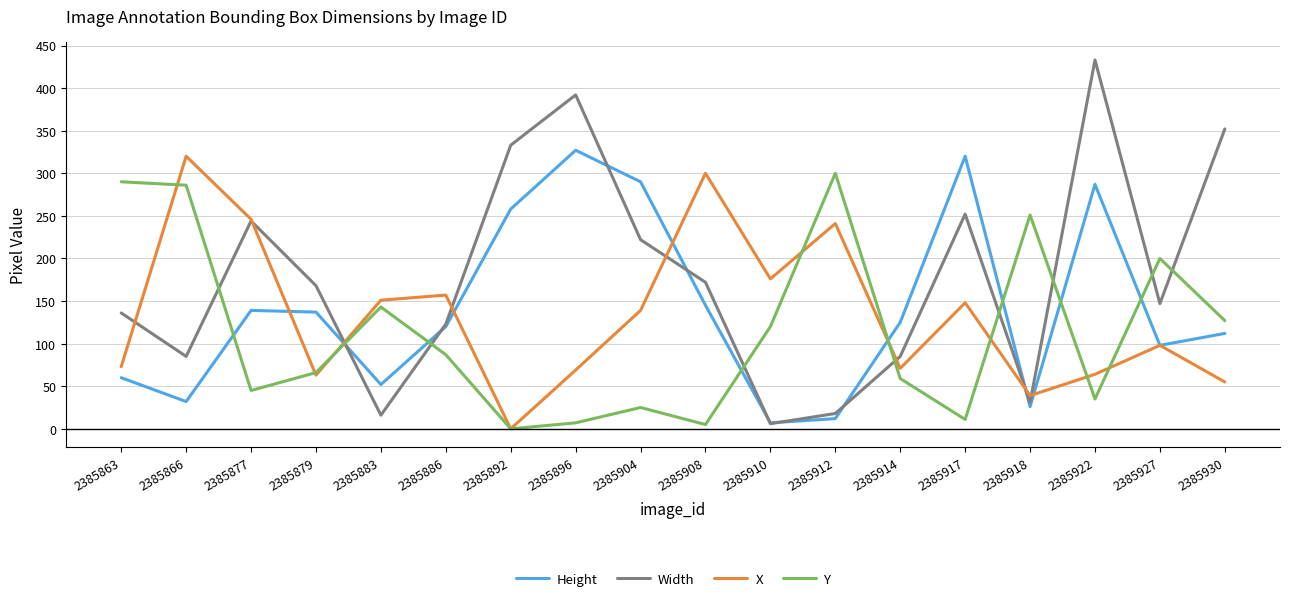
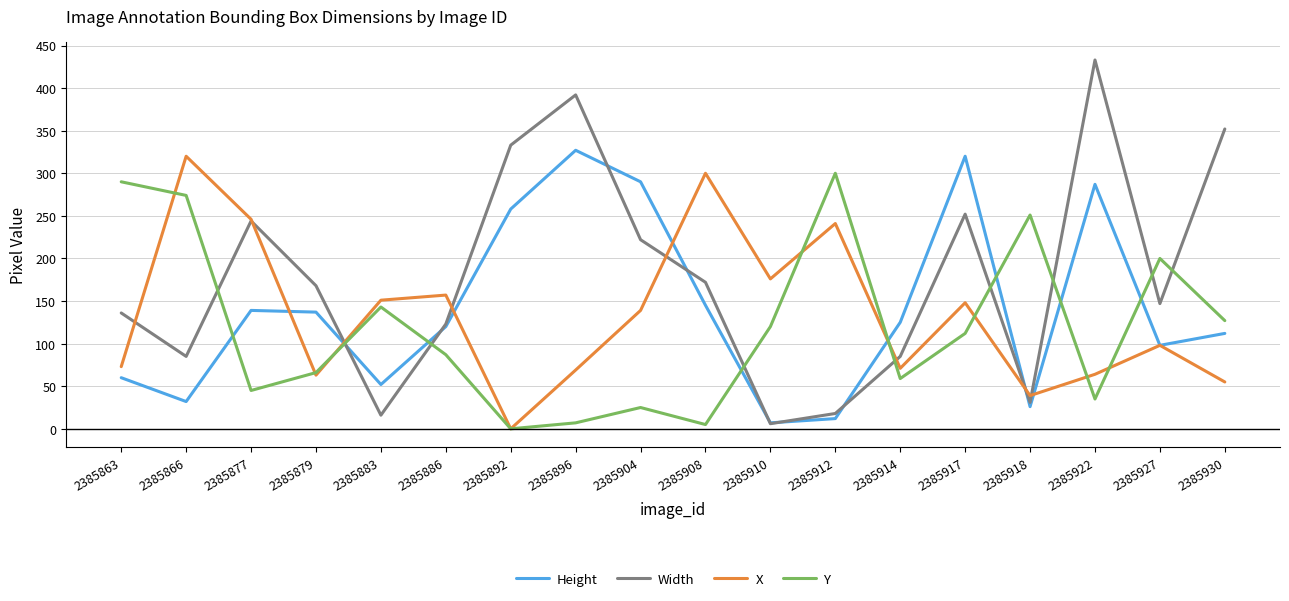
Y, 2385866: 290 -> 270
Y, 2385917: 10 -> 110
